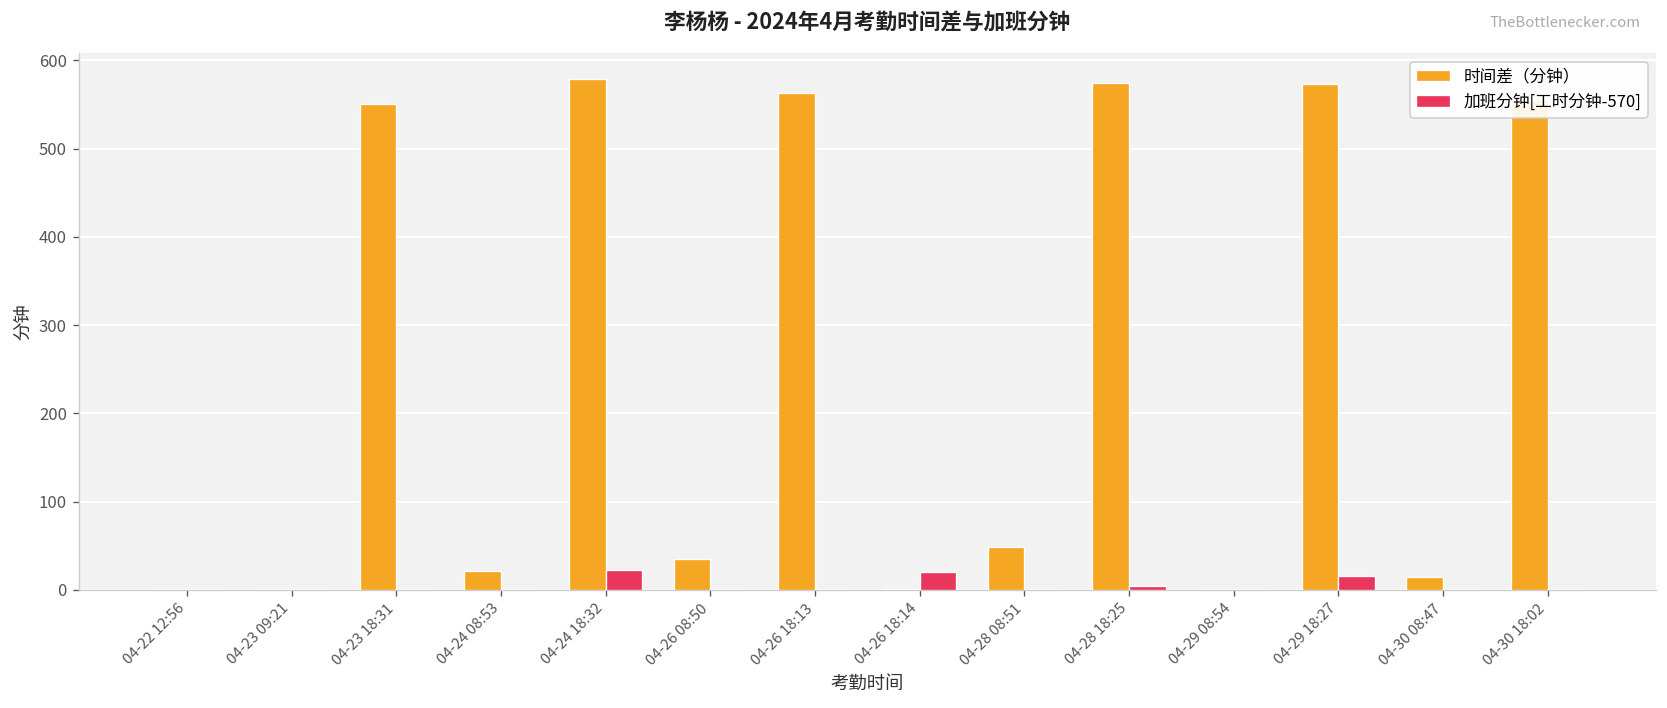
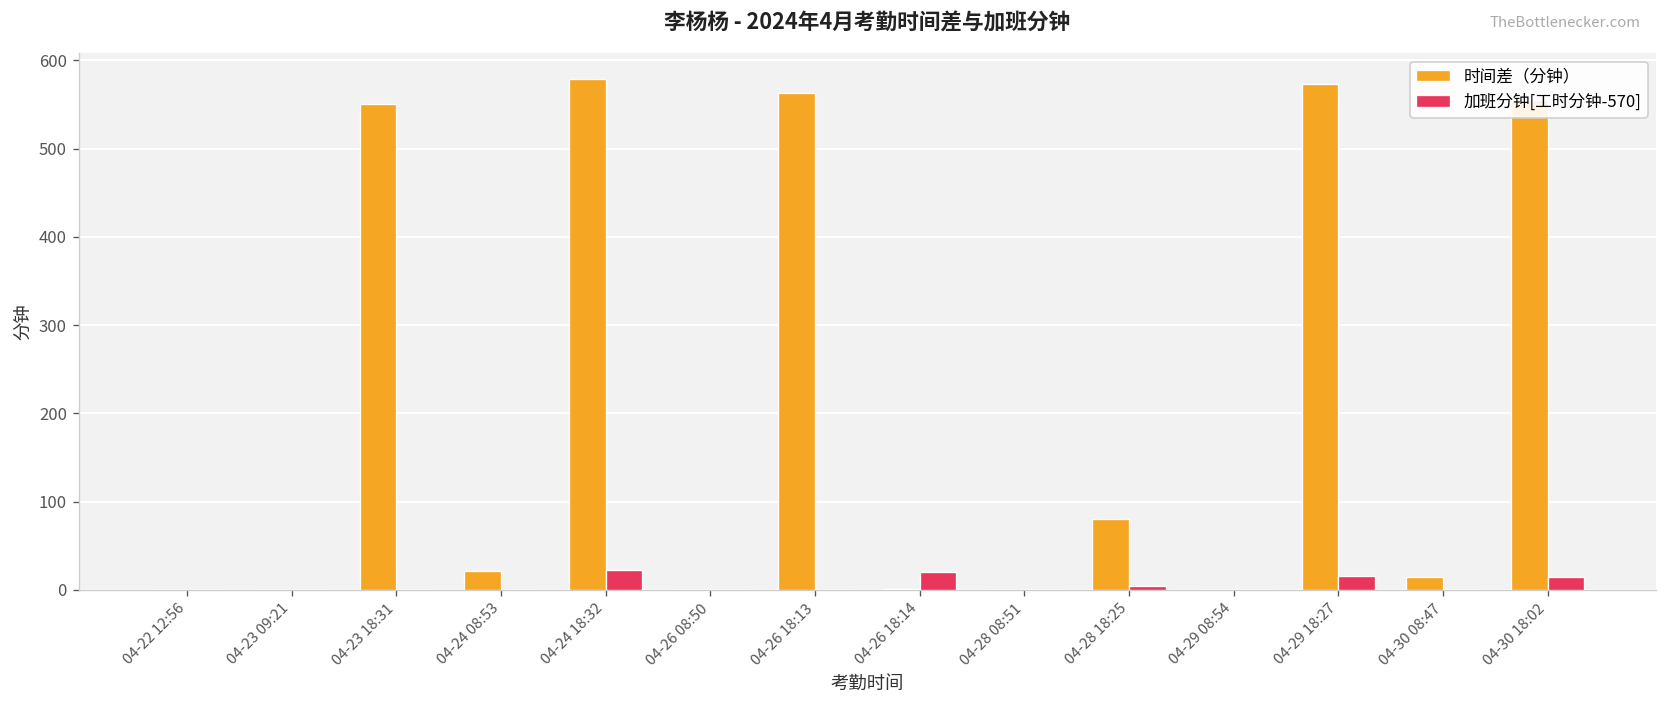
时间差（分钟）, 04-26 08:50: 40 -> 0
时间差（分钟）, 04-28 08:51: 50 -> 0
时间差（分钟）, 04-28 18:25: 570 -> 80
加班分钟[工时分钟-570], 04-30 18:02: 0 -> 20
